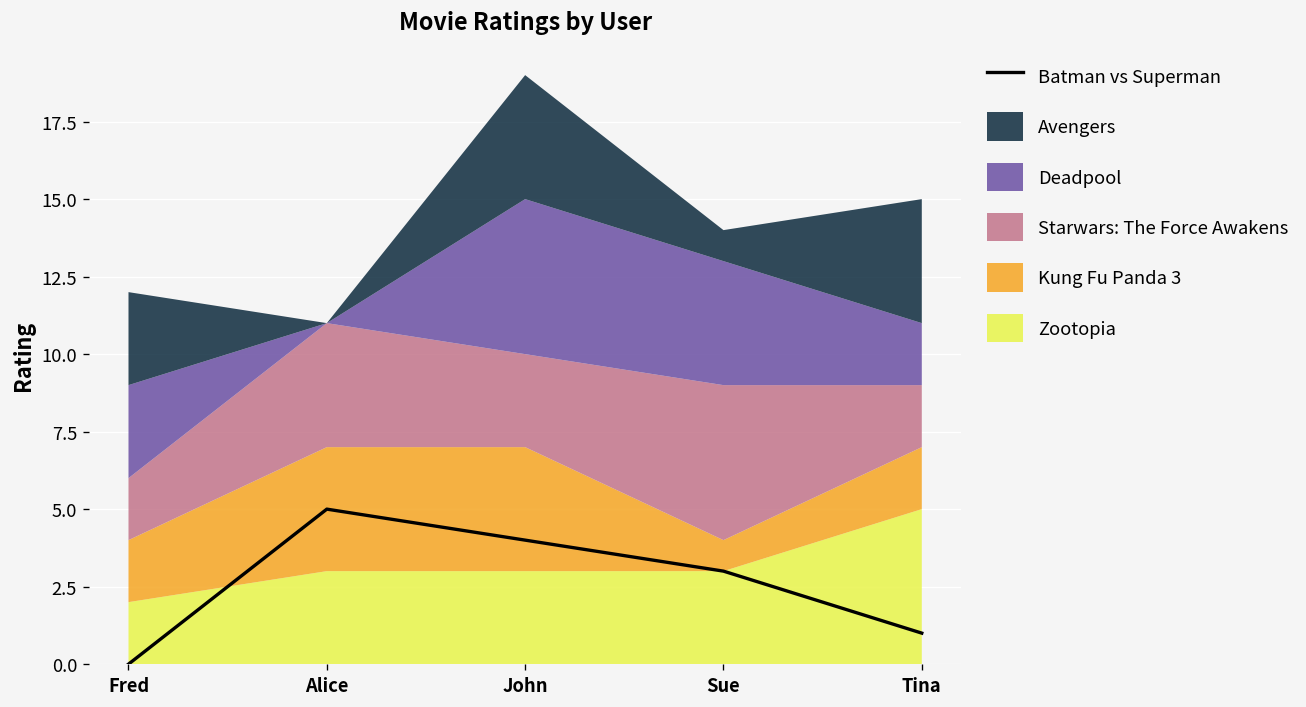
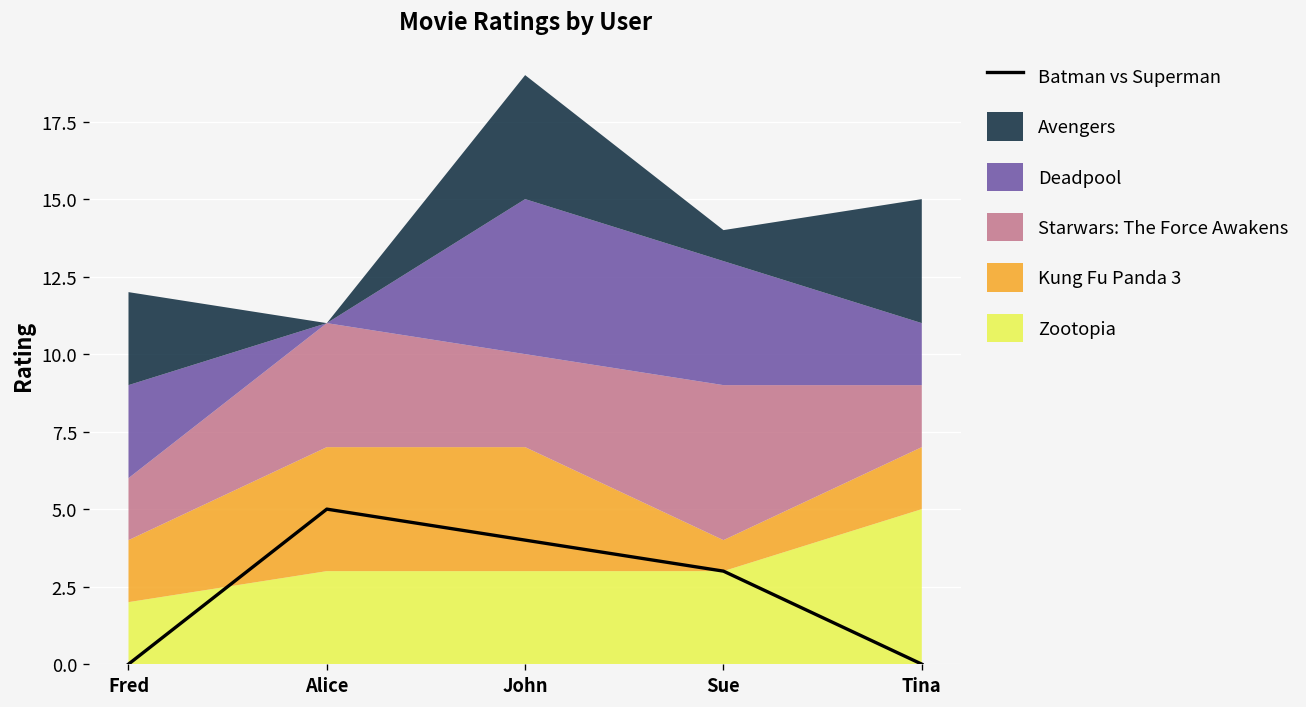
Batman vs Superman, Tina: 1 -> 0
